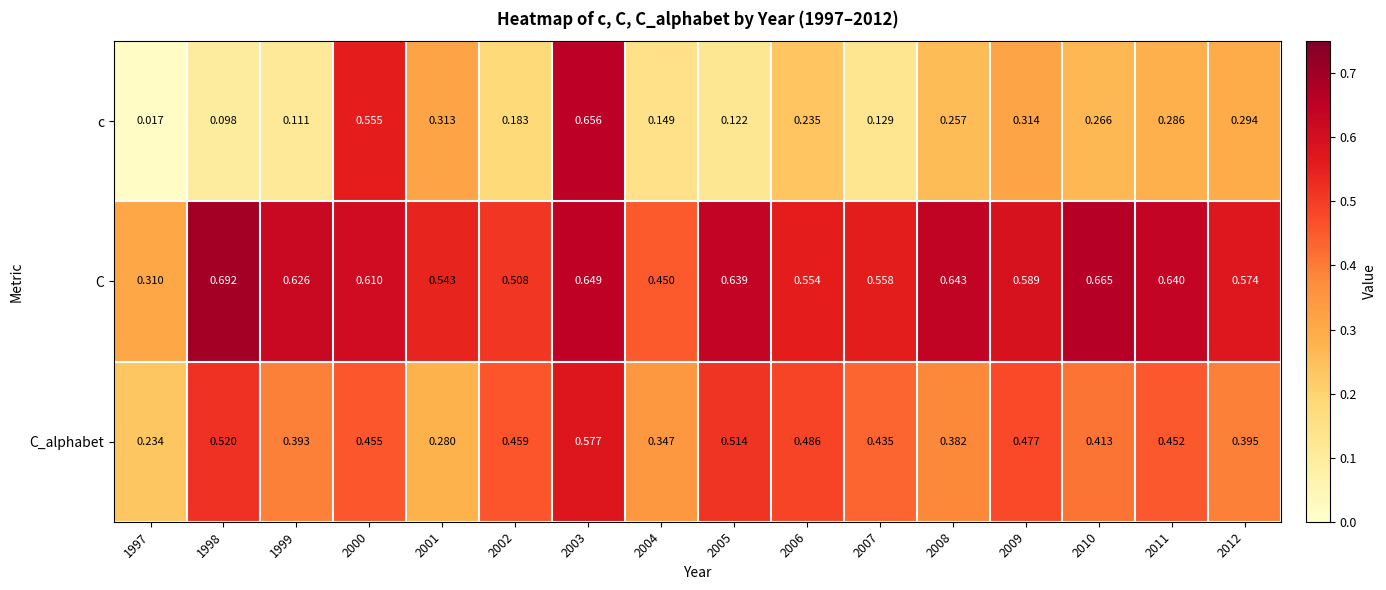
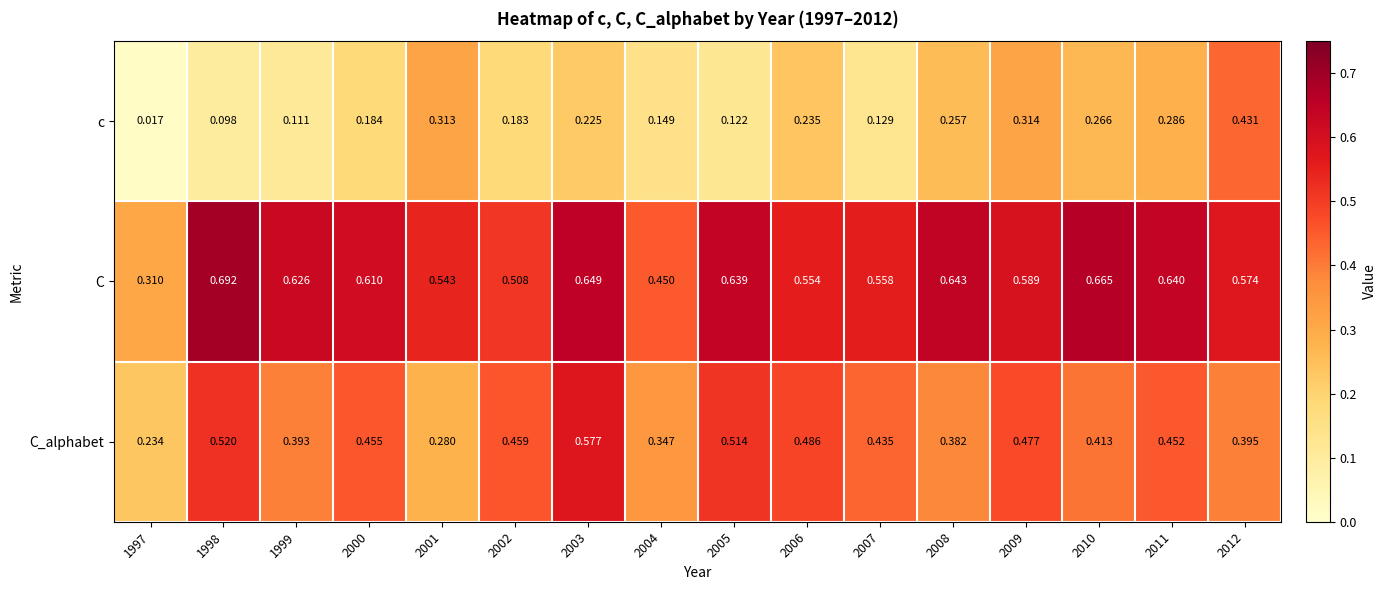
c, 2000: 0.555 -> 0.184
c, 2003: 0.656 -> 0.225
c, 2012: 0.294 -> 0.431
